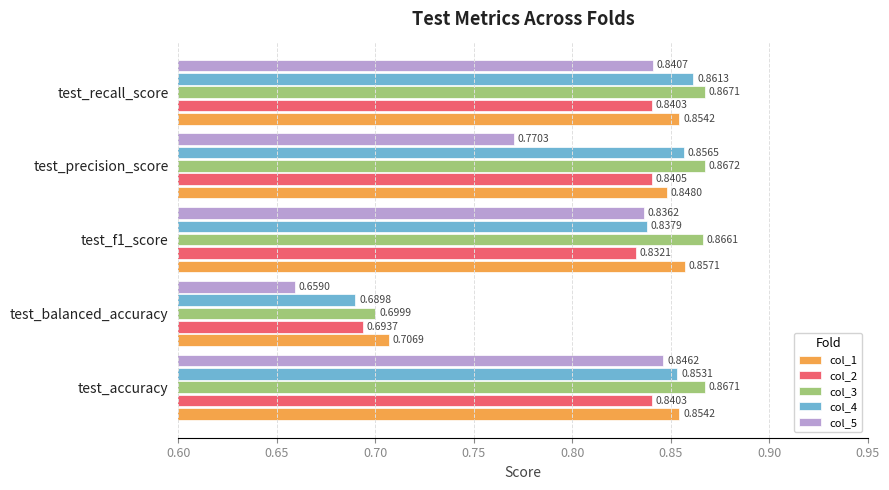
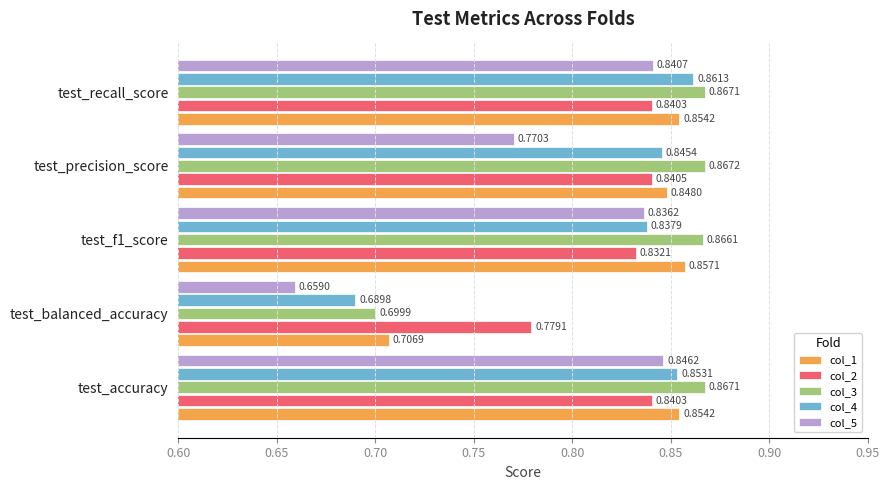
col_4, test_precision_score: 0.8565 -> 0.8454
col_2, test_balanced_accuracy: 0.6937 -> 0.7791
